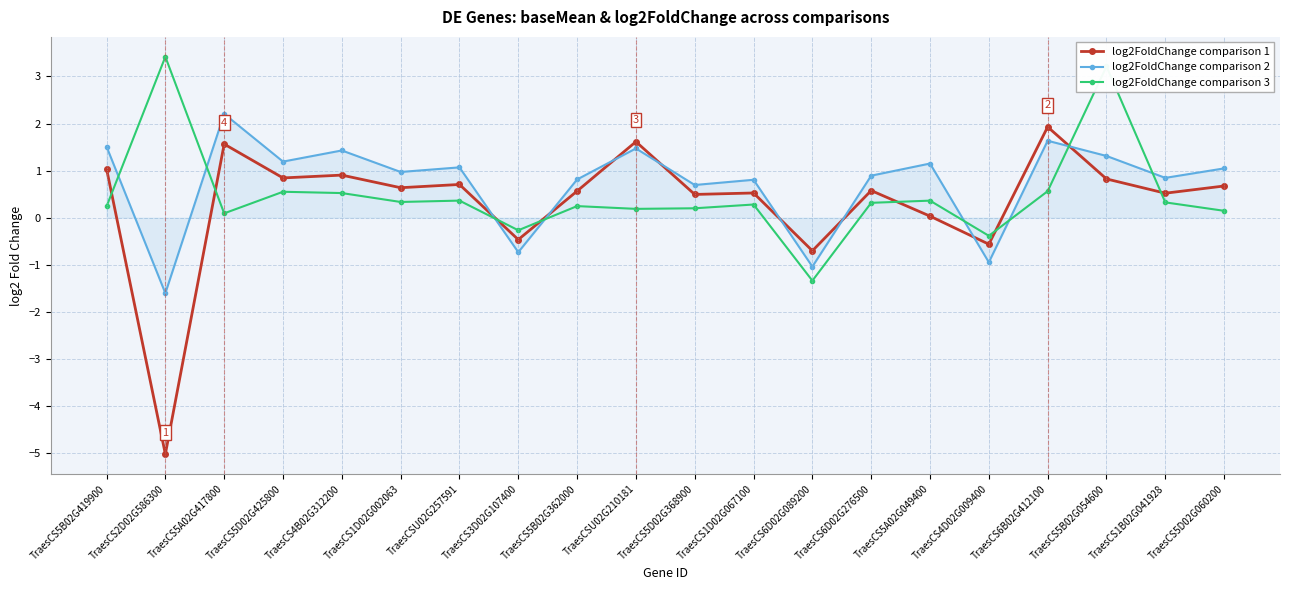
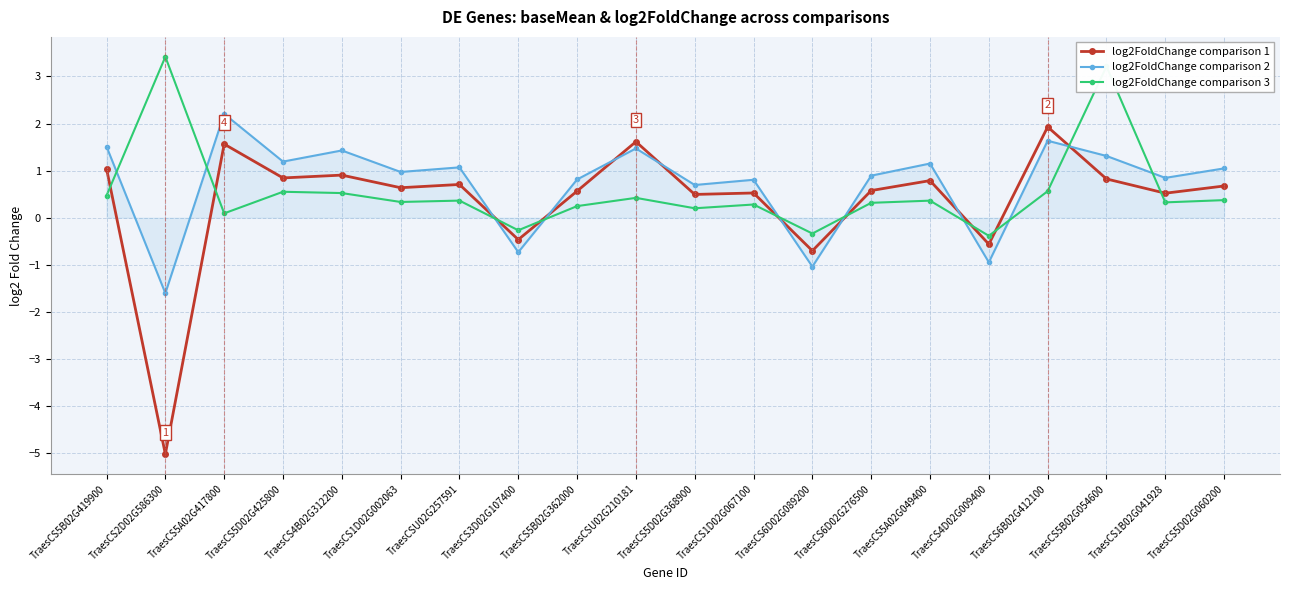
log2FoldChange comparison 3, TraesCS5B02G419900: 0.2 -> 0.5
log2FoldChange comparison 3, TraesCSU02G210181: 0.2 -> 0.4
log2FoldChange comparison 3, TraesCS6D02G089200: -1.3 -> -0.3
log2FoldChange comparison 1, TraesCS5A02G049400: 0.0 -> 0.8
log2FoldChange comparison 3, TraesCS5D02G060200: 0.1 -> 0.4
